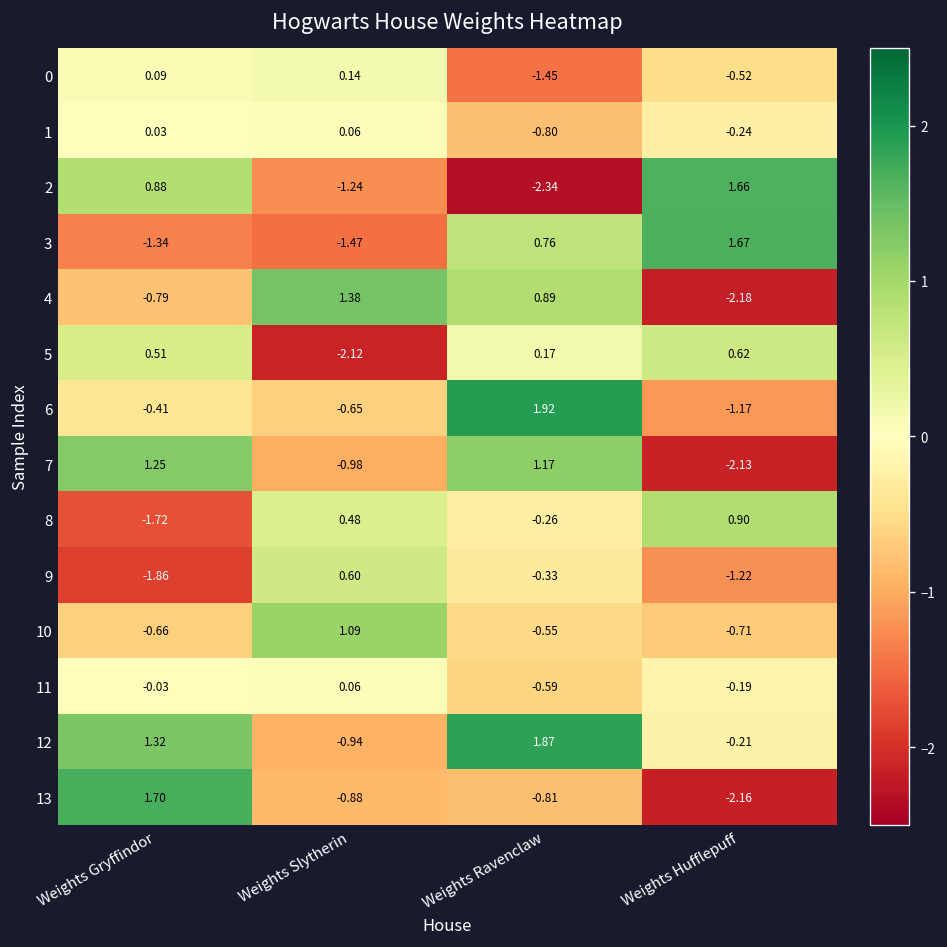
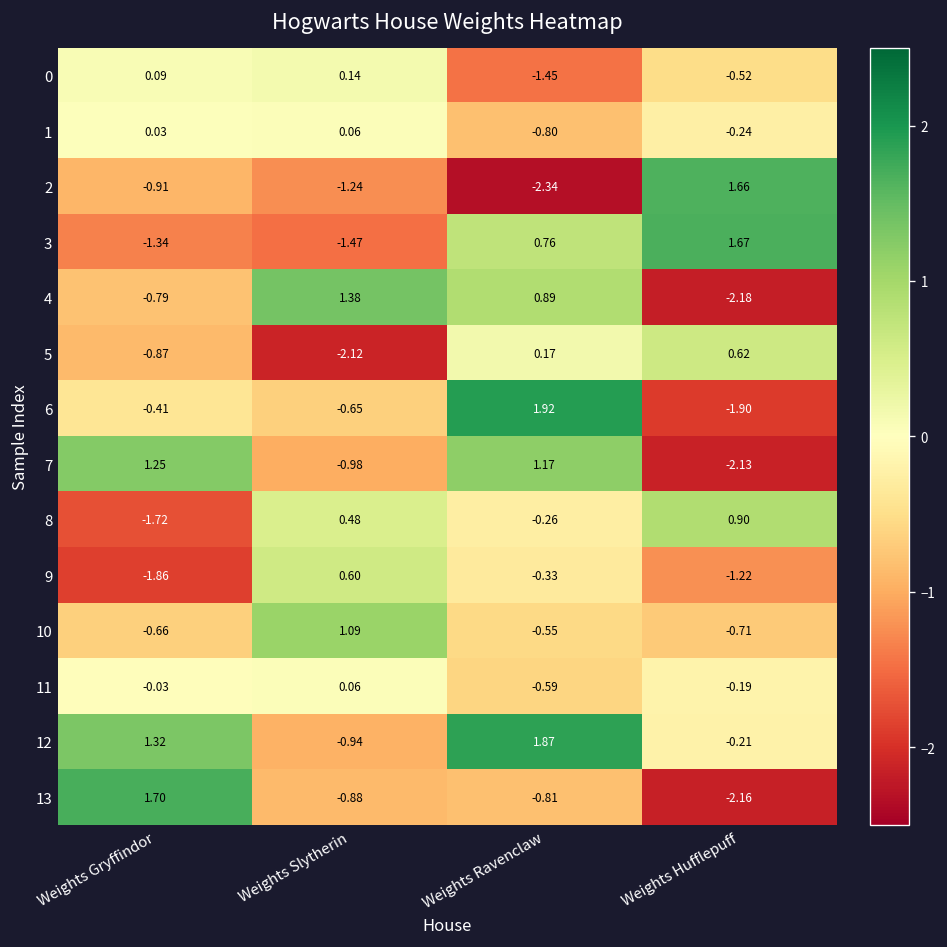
2, Weights Gryffindor: 0.88 -> -0.91
5, Weights Gryffindor: 0.51 -> -0.87
6, Weights Hufflepuff: -1.17 -> -1.90
